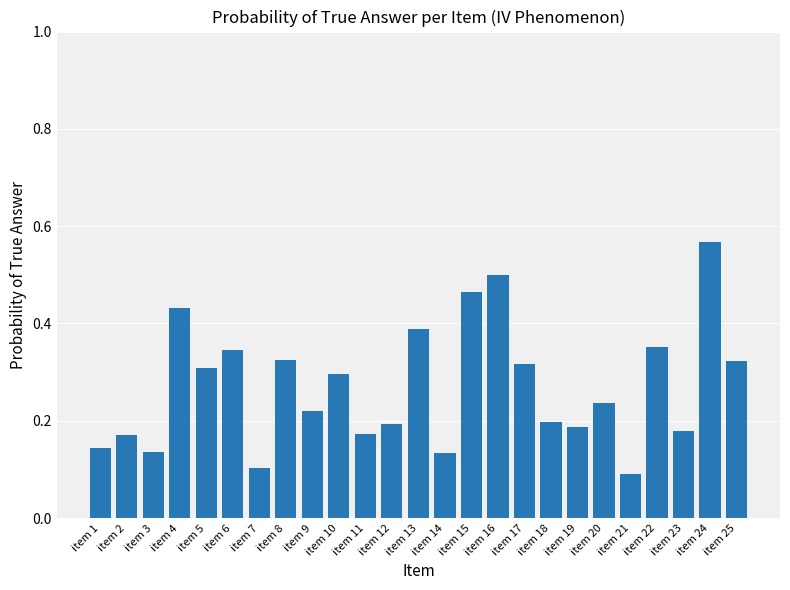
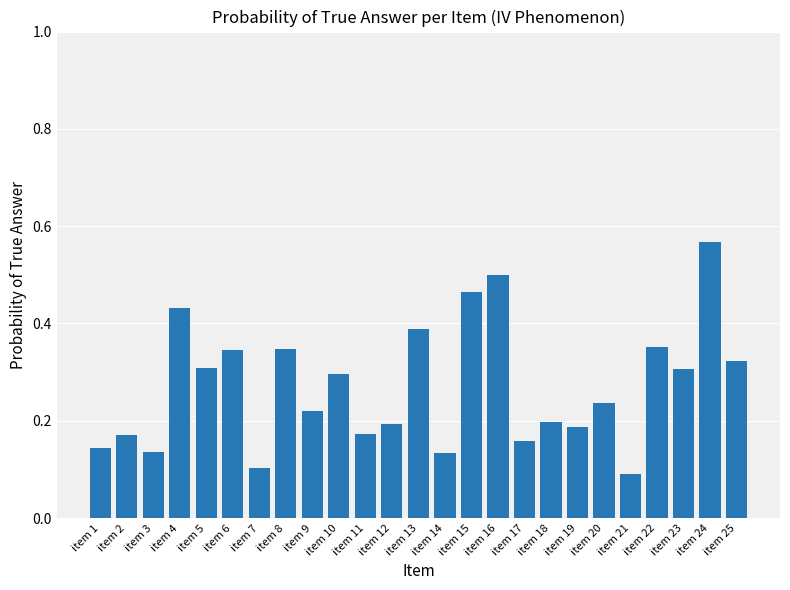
item 8: 0.33 -> 0.35
item 17: 0.32 -> 0.16
item 23: 0.18 -> 0.31
